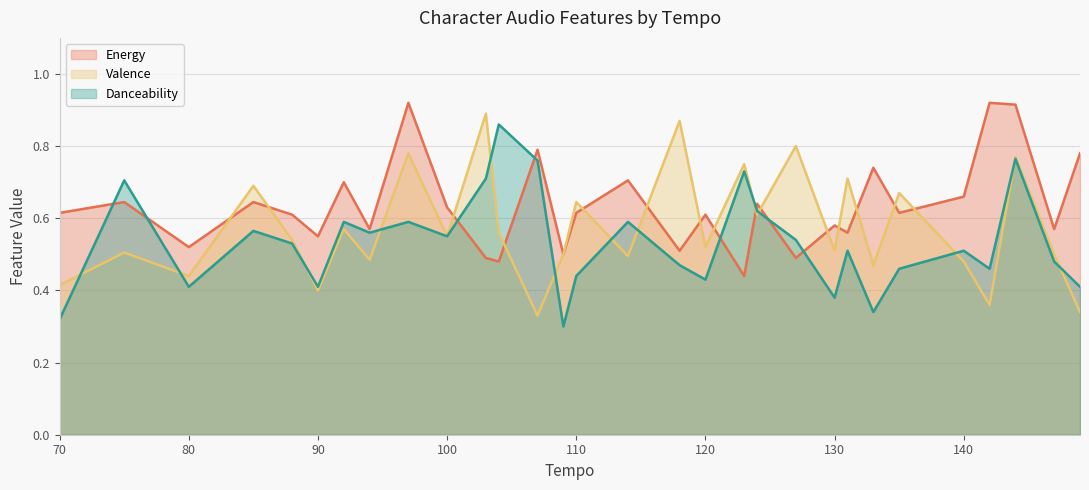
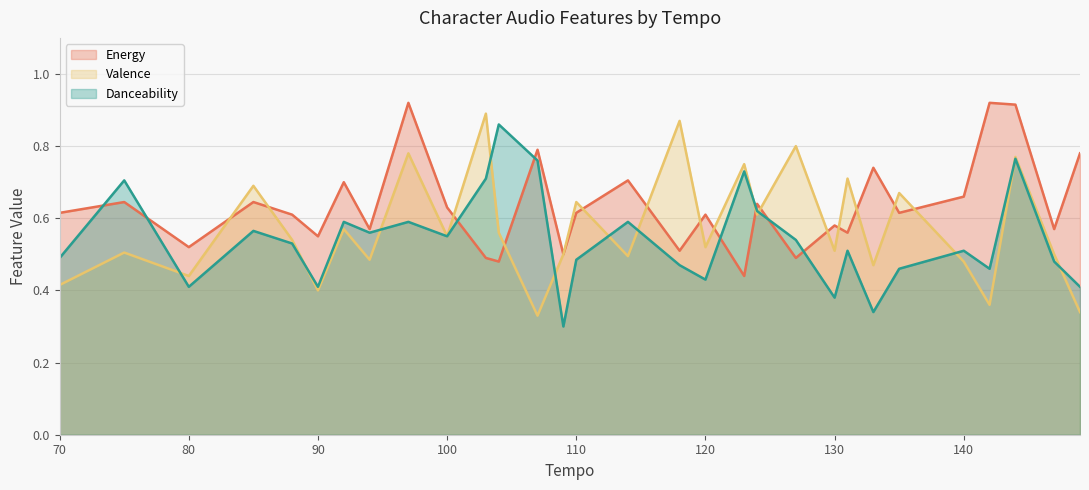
Danceability, 70: 0.32 -> 0.49
Danceability, 110: 0.44 -> 0.49
